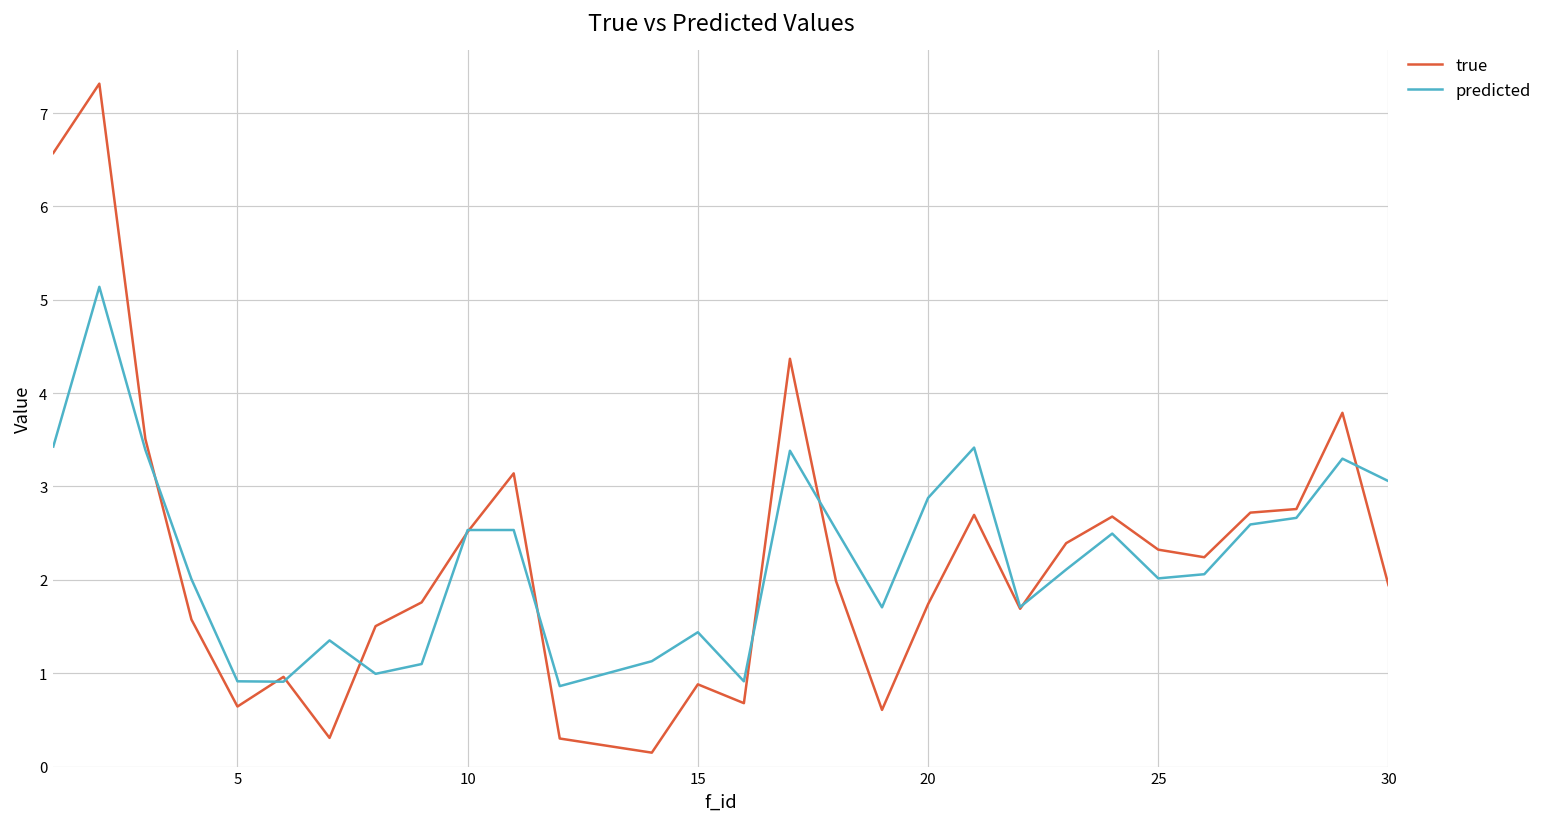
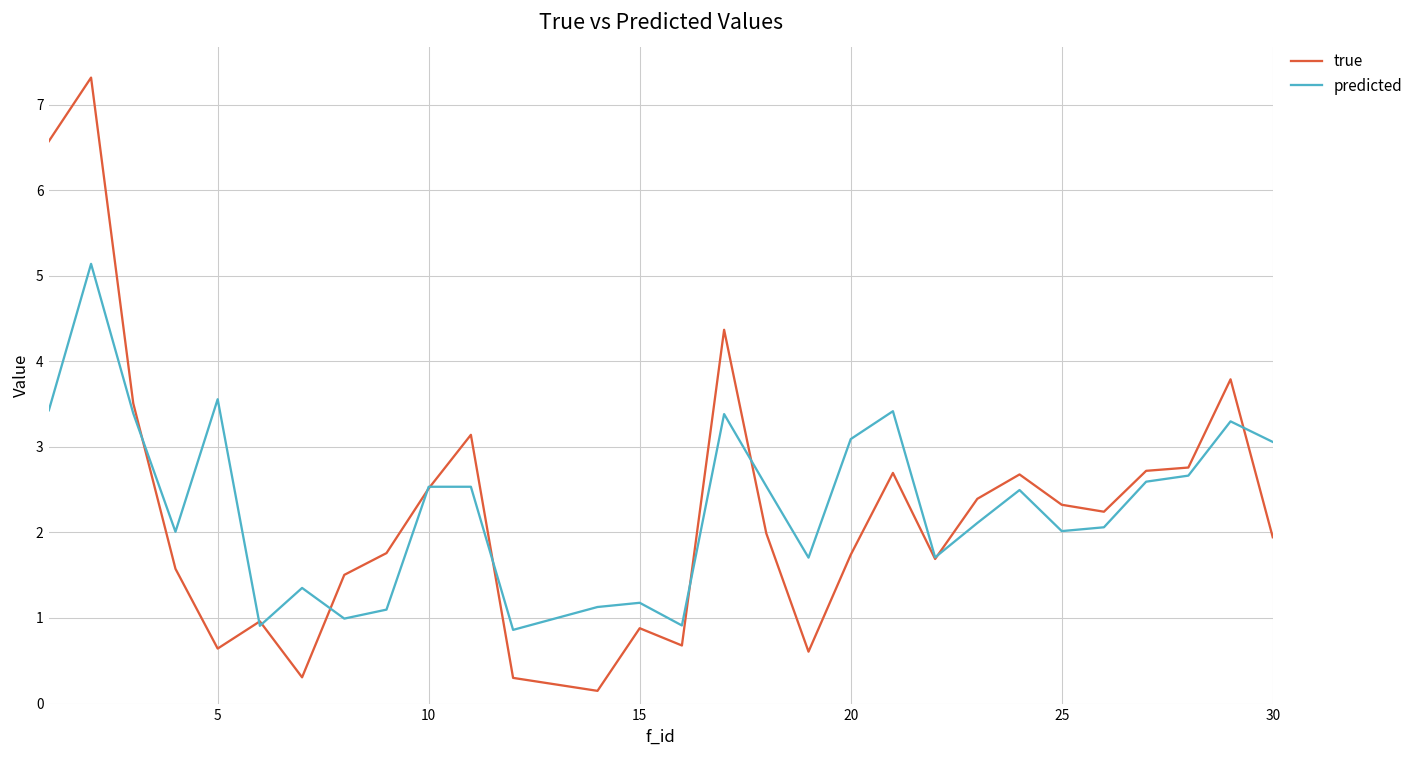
predicted, 5: 0.9 -> 3.6
predicted, 15: 1.4 -> 1.2
predicted, 20: 2.9 -> 3.1
